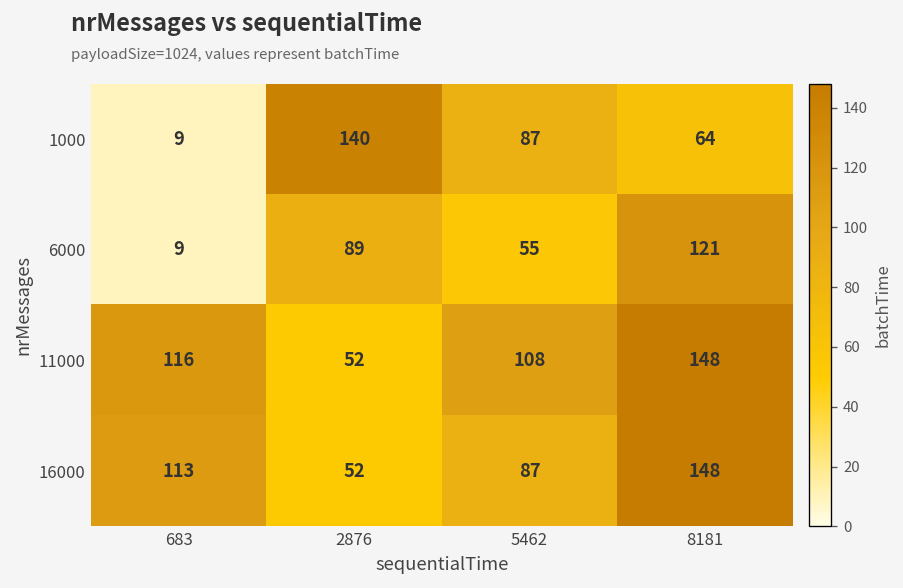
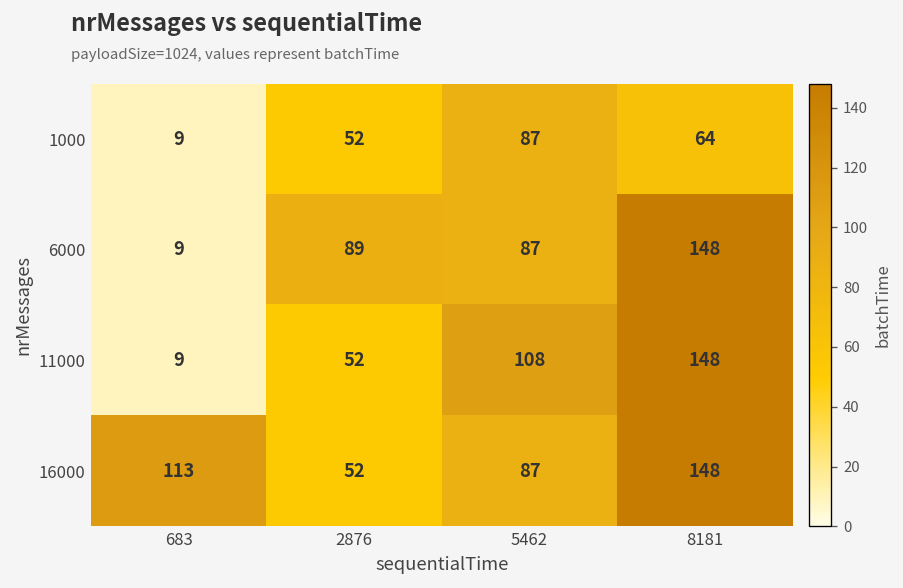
1000, 2876: 140 -> 52
6000, 5462: 55 -> 87
6000, 8181: 121 -> 148
11000, 683: 116 -> 9
